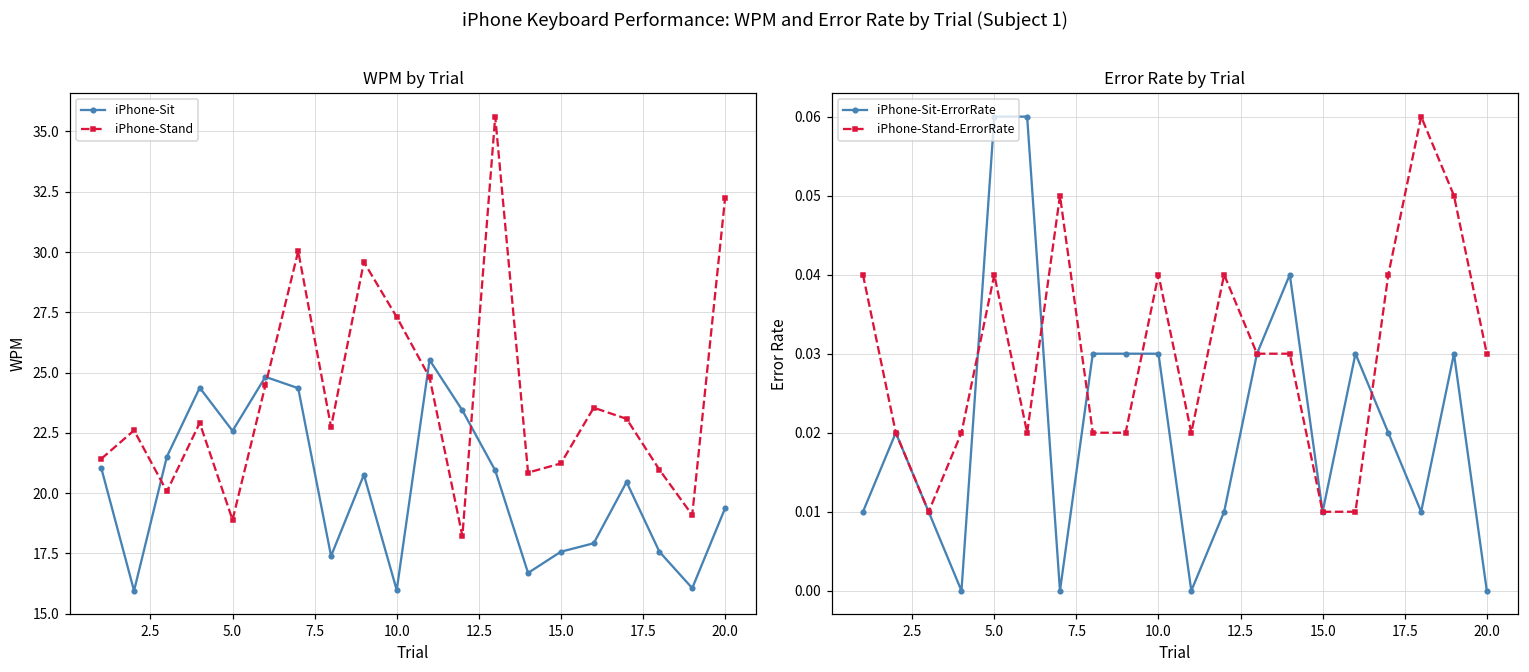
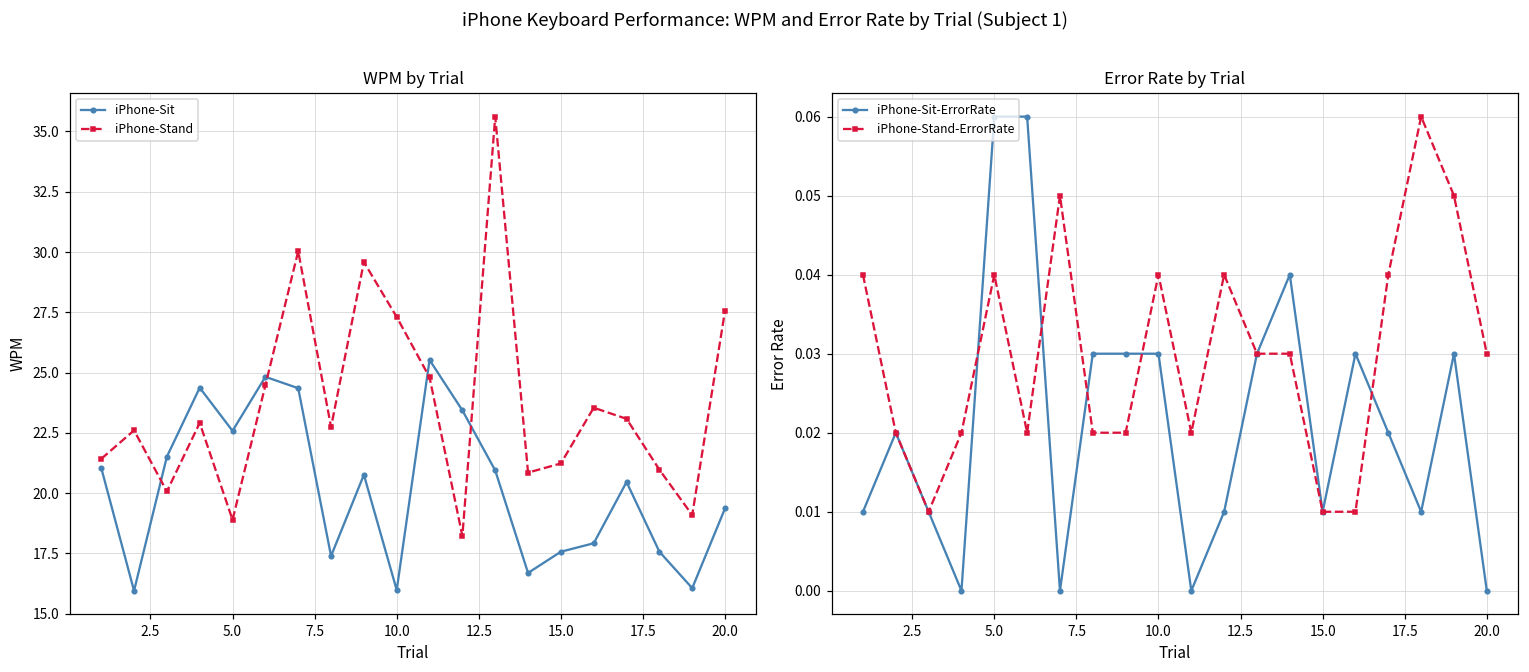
WPM by Trial, iPhone-Stand, 20.0: 32.2 -> 27.6
